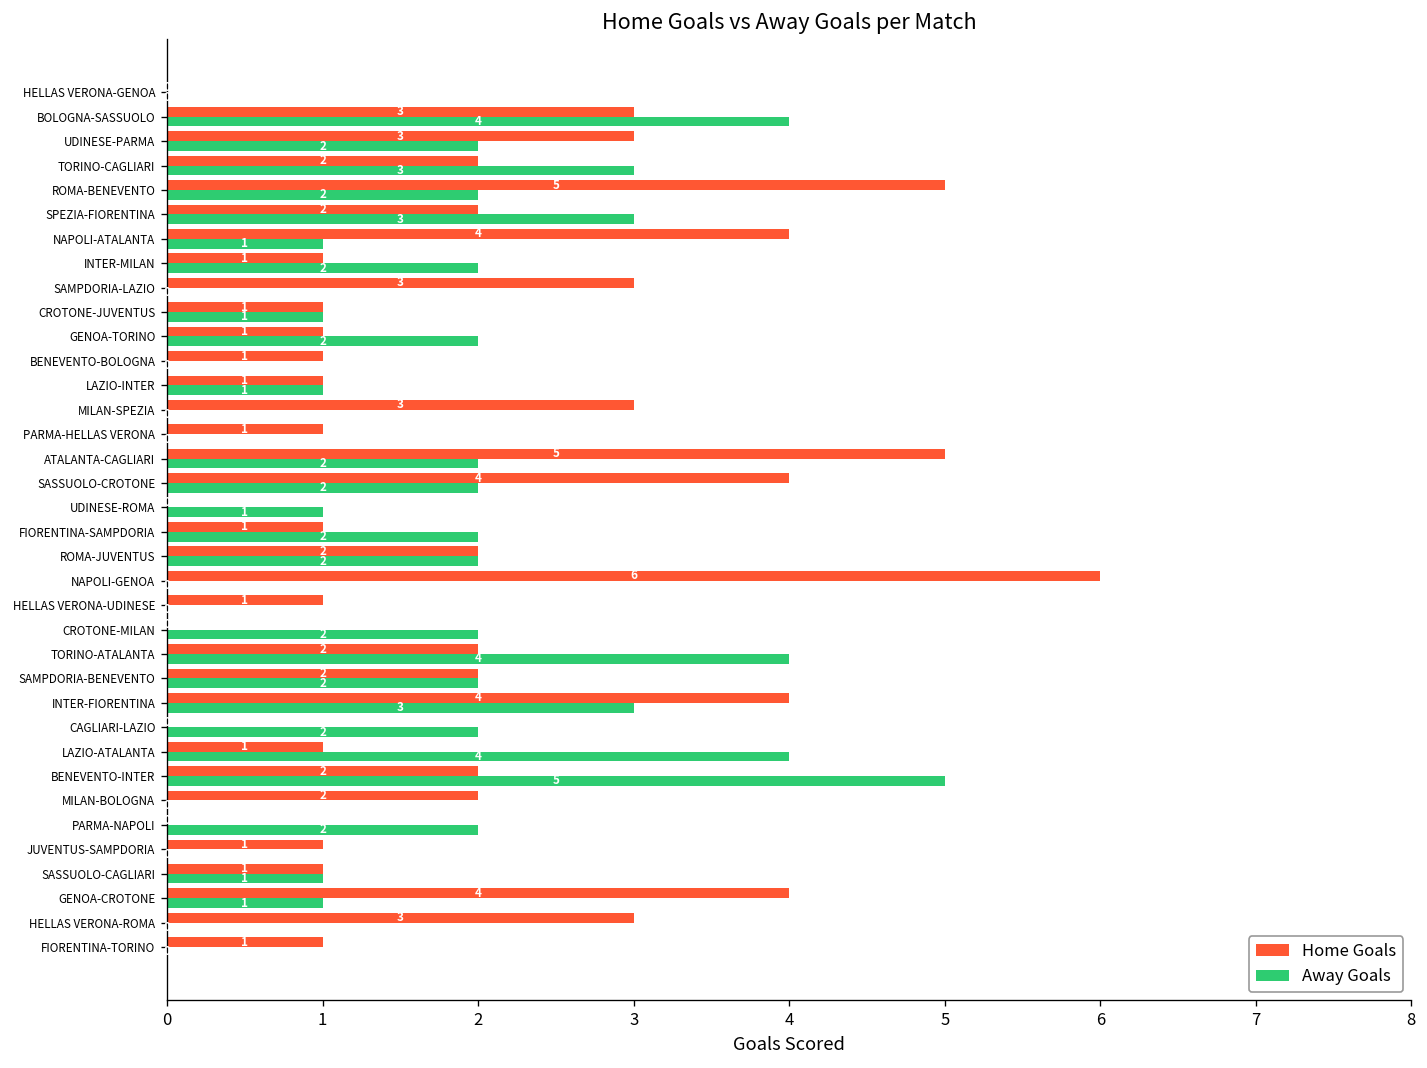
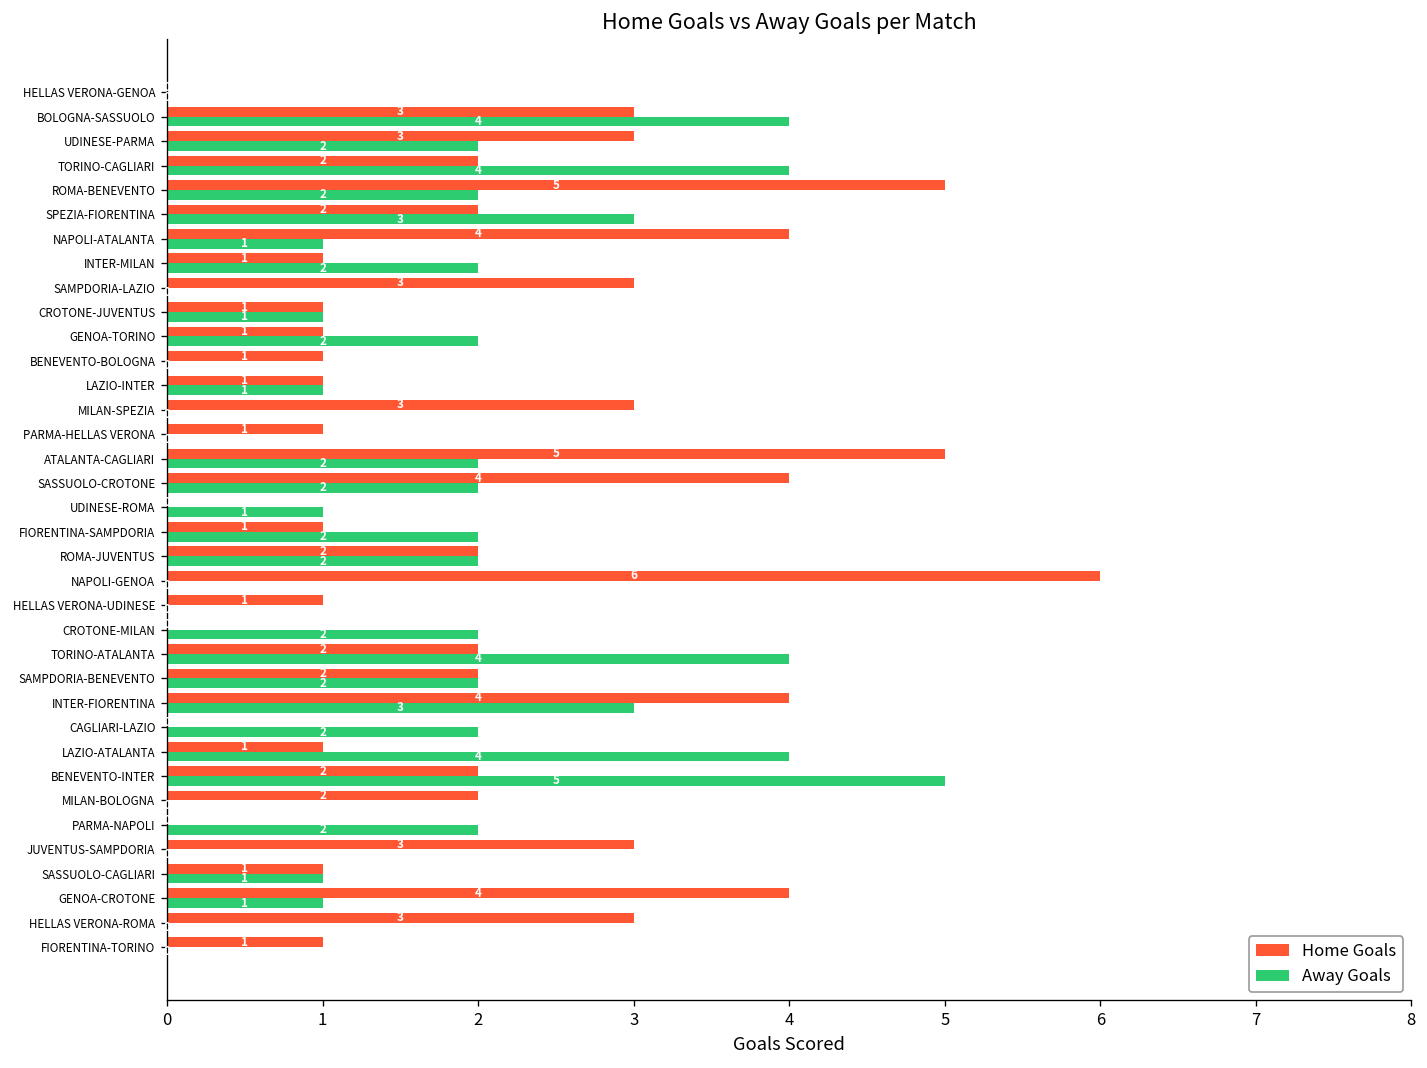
Away Goals, TORINO-CAGLIARI: 3 -> 4
Home Goals, JUVENTUS-SAMPDORIA: 1 -> 3
